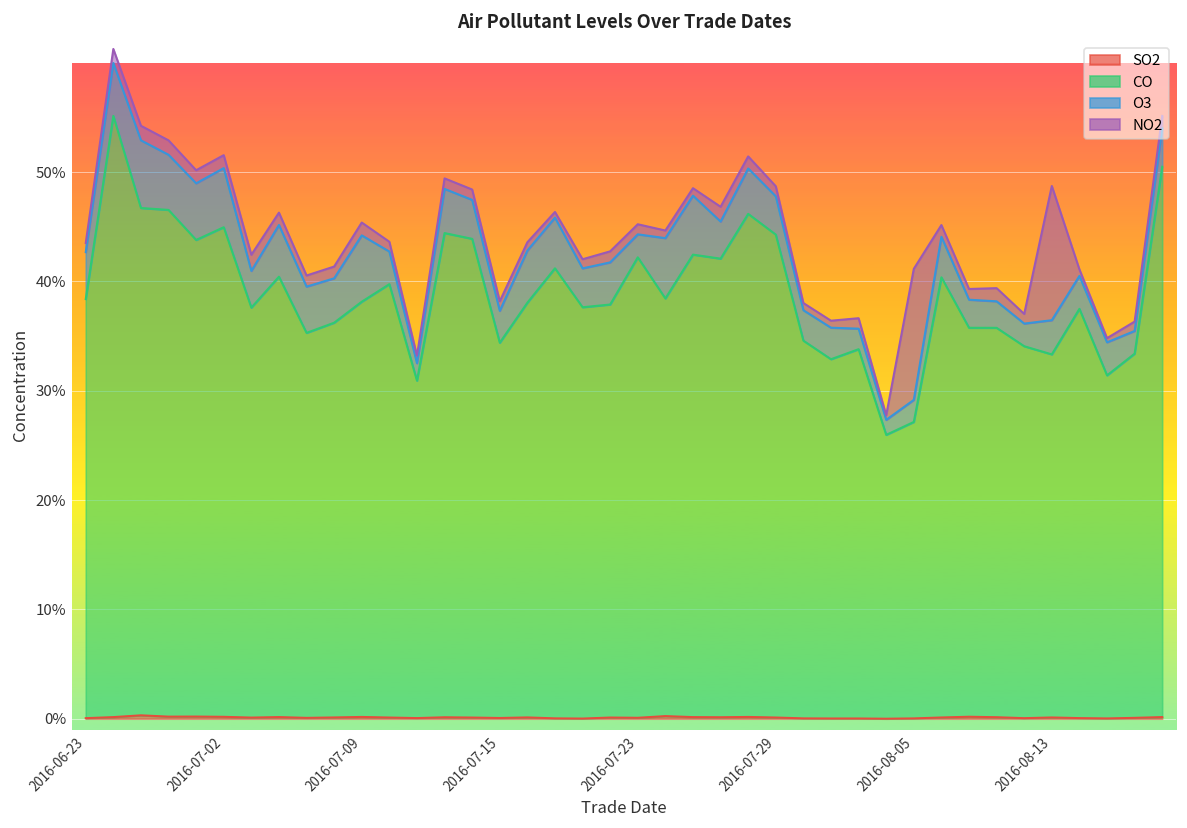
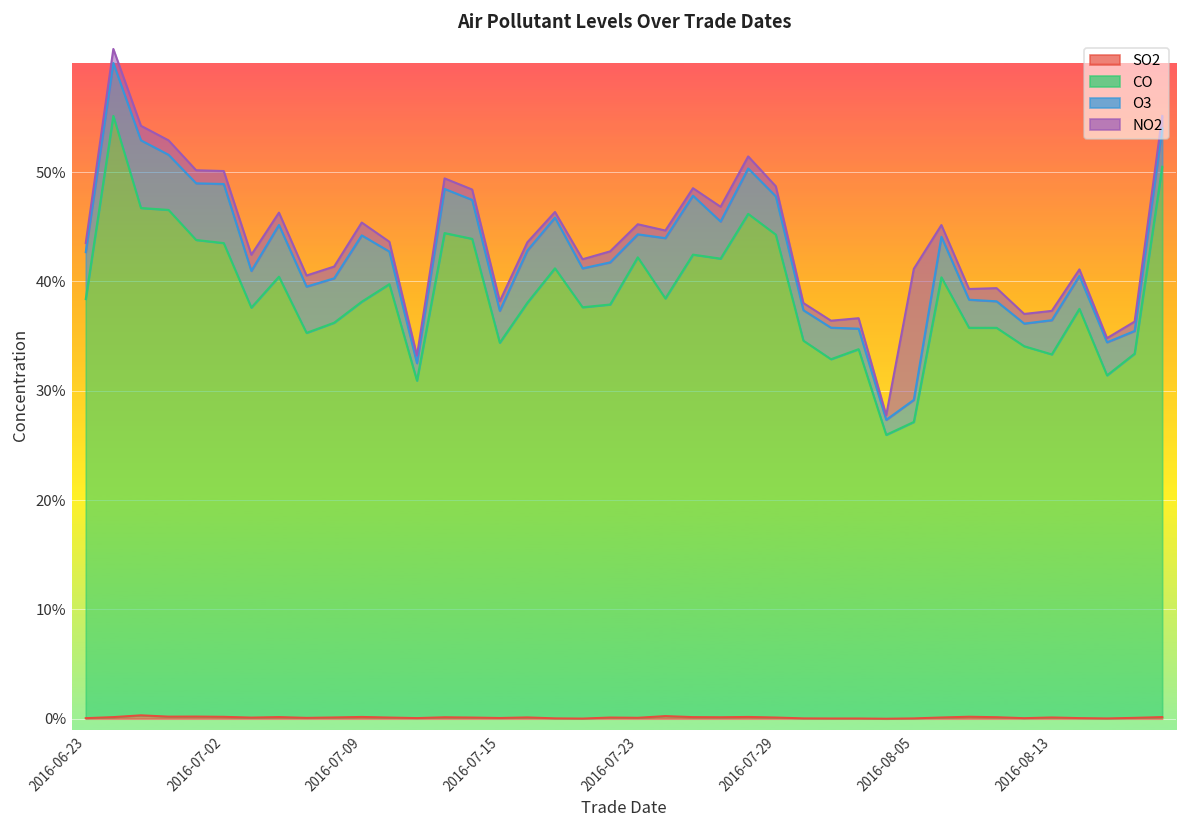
CO, 2016-07-02: 45% -> 43%
NO2, 2016-08-13: 12% -> 1%
